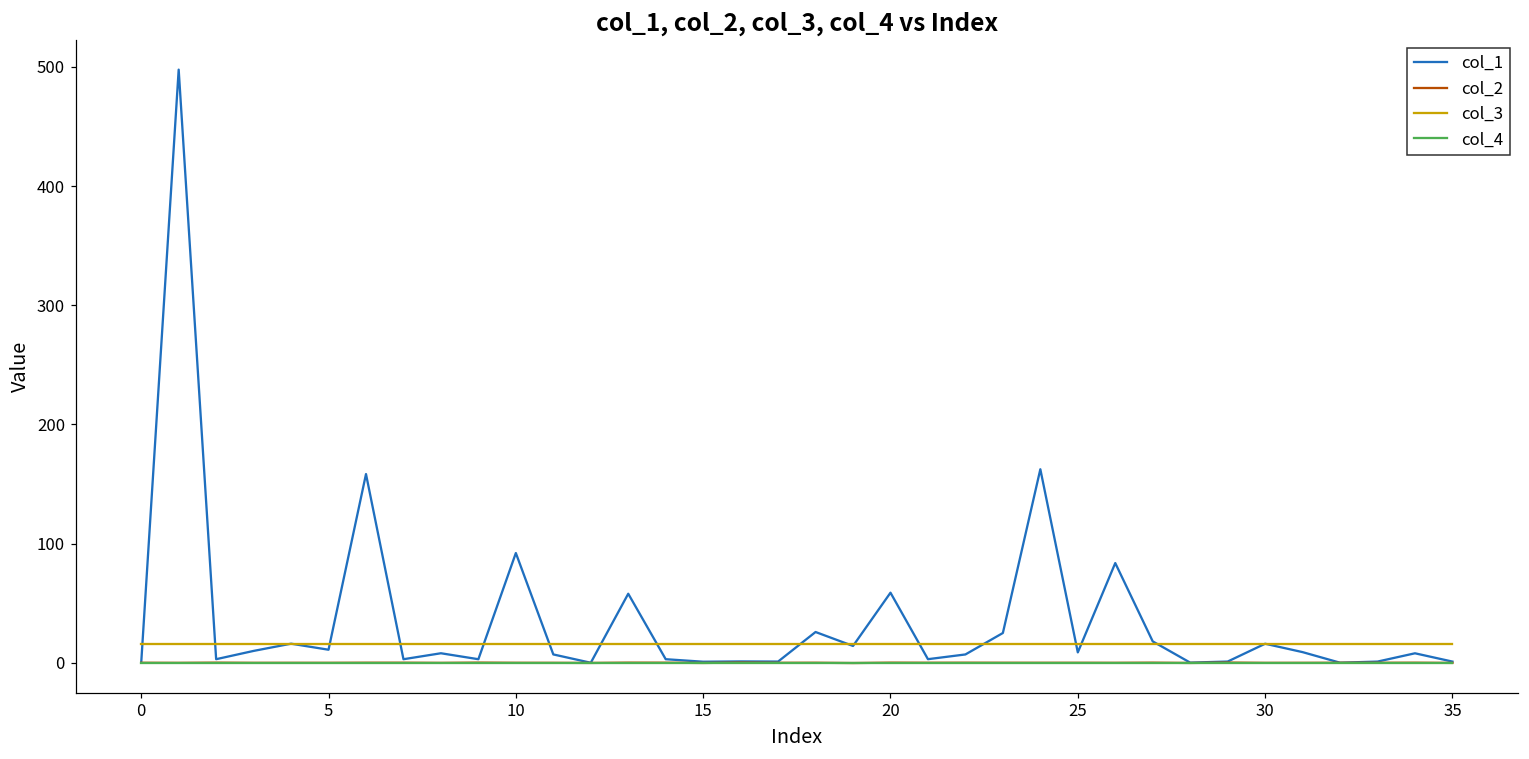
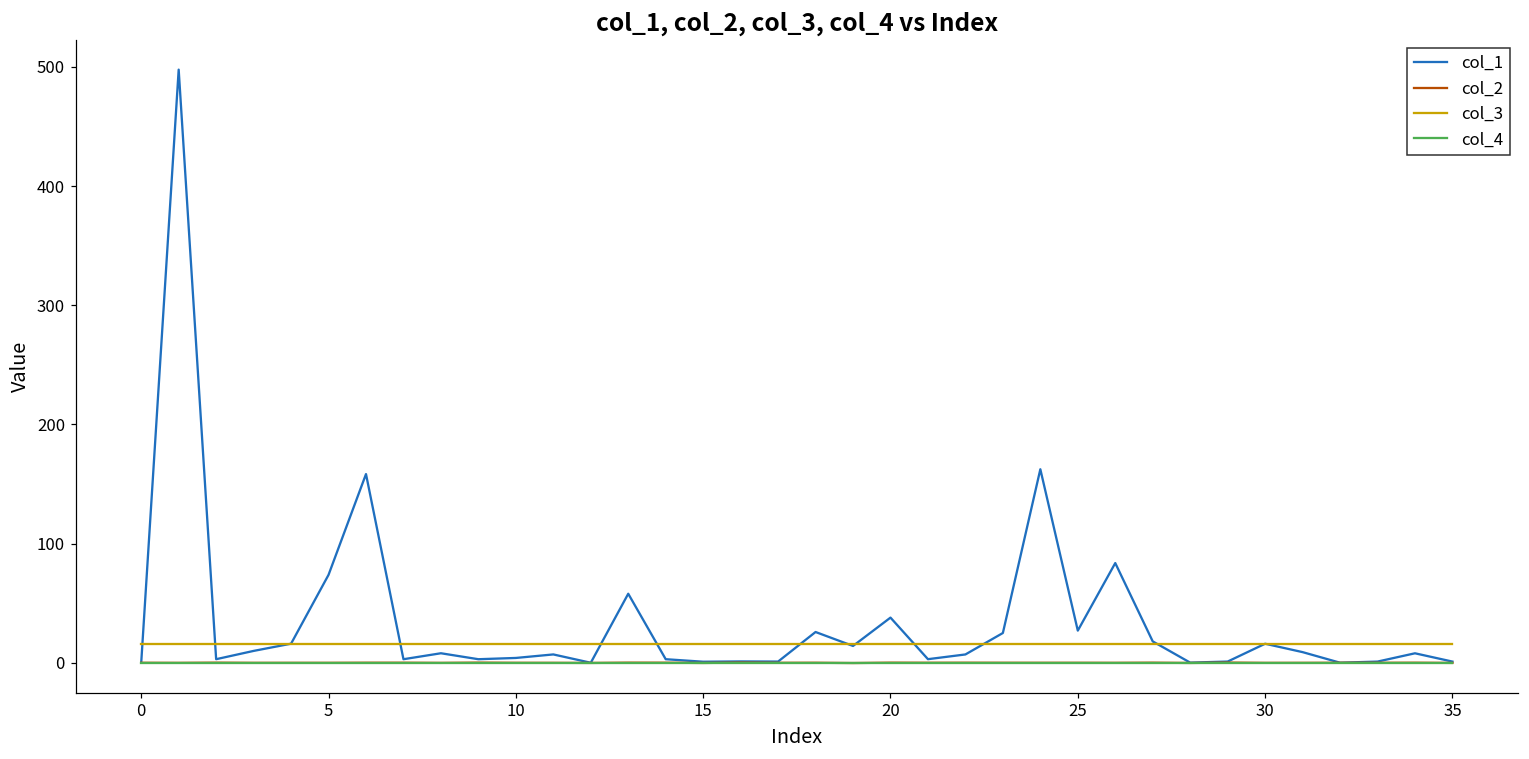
col_1, 5: 11 -> 74
col_1, 10: 92 -> 4
col_1, 20: 59 -> 38
col_1, 25: 9 -> 27
